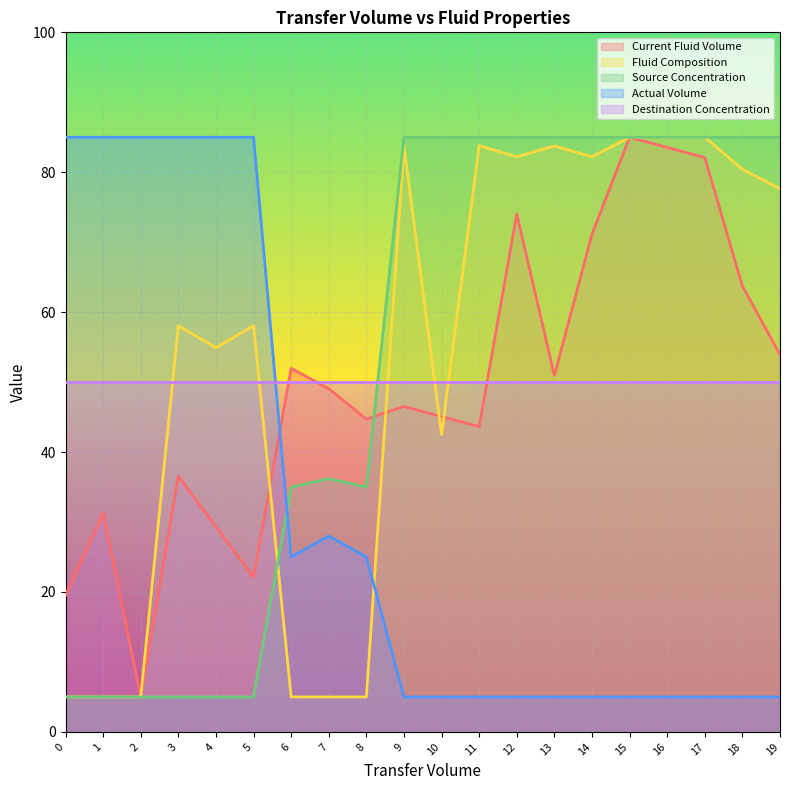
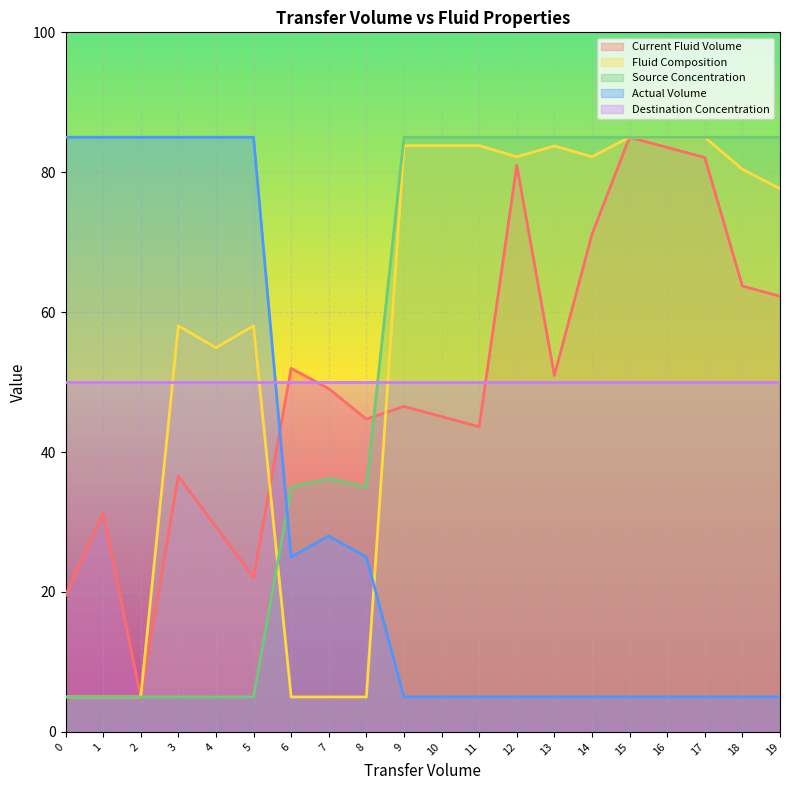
Fluid Composition, 10: 42 -> 84
Current Fluid Volume, 12: 74 -> 81
Current Fluid Volume, 19: 54 -> 62
